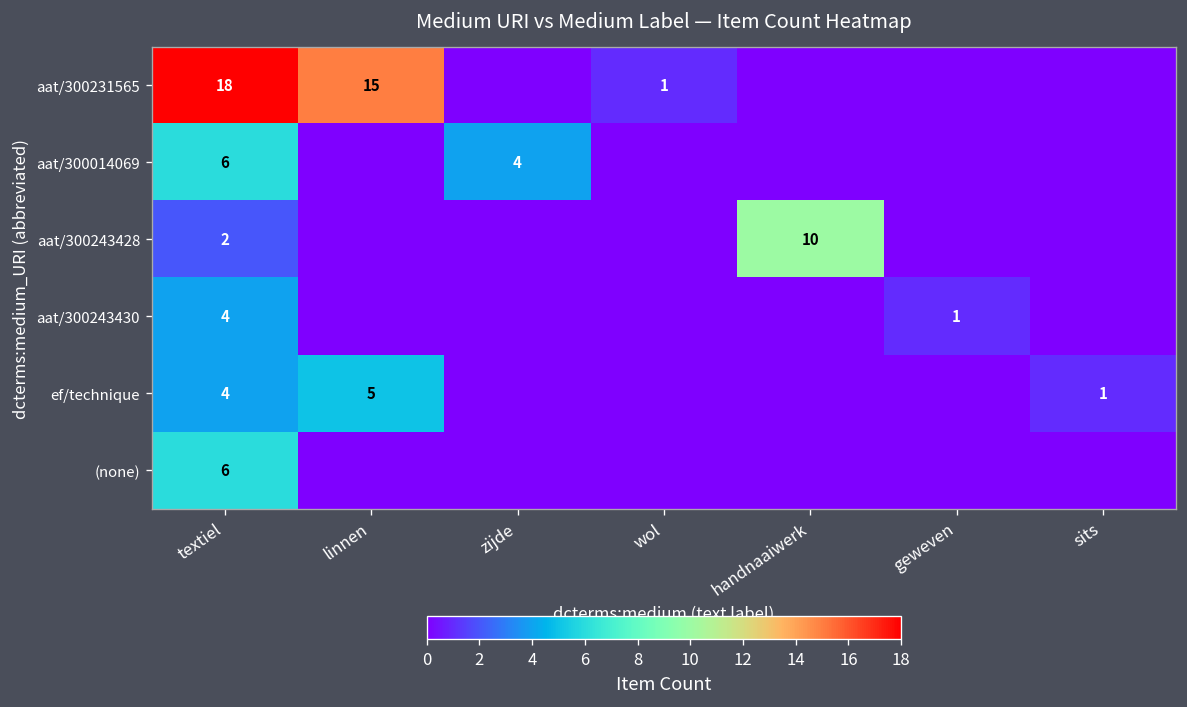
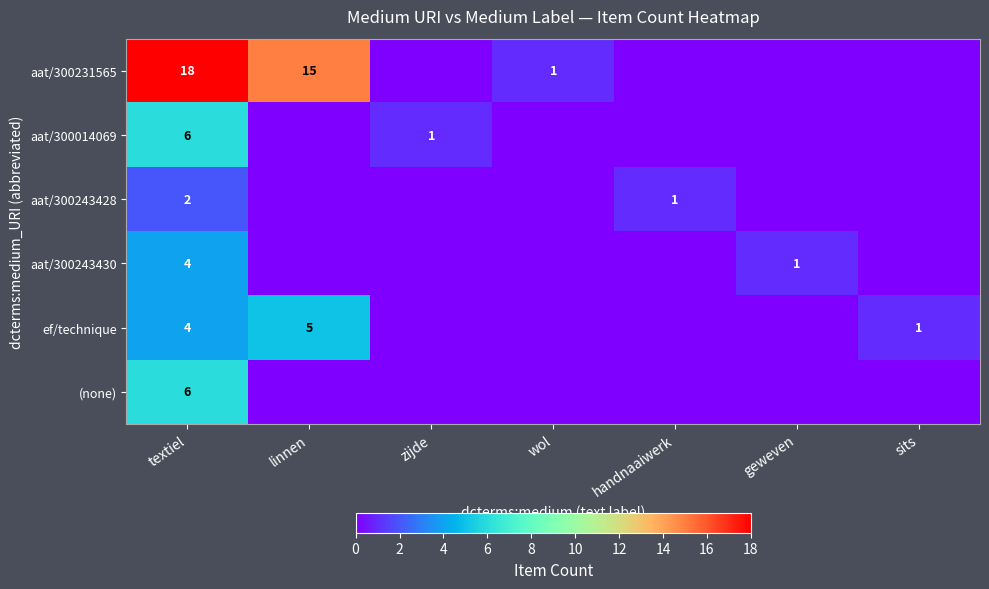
aat/300014069, zijde: 4 -> 1
aat/300243428, handnaaiwerk: 10 -> 1
